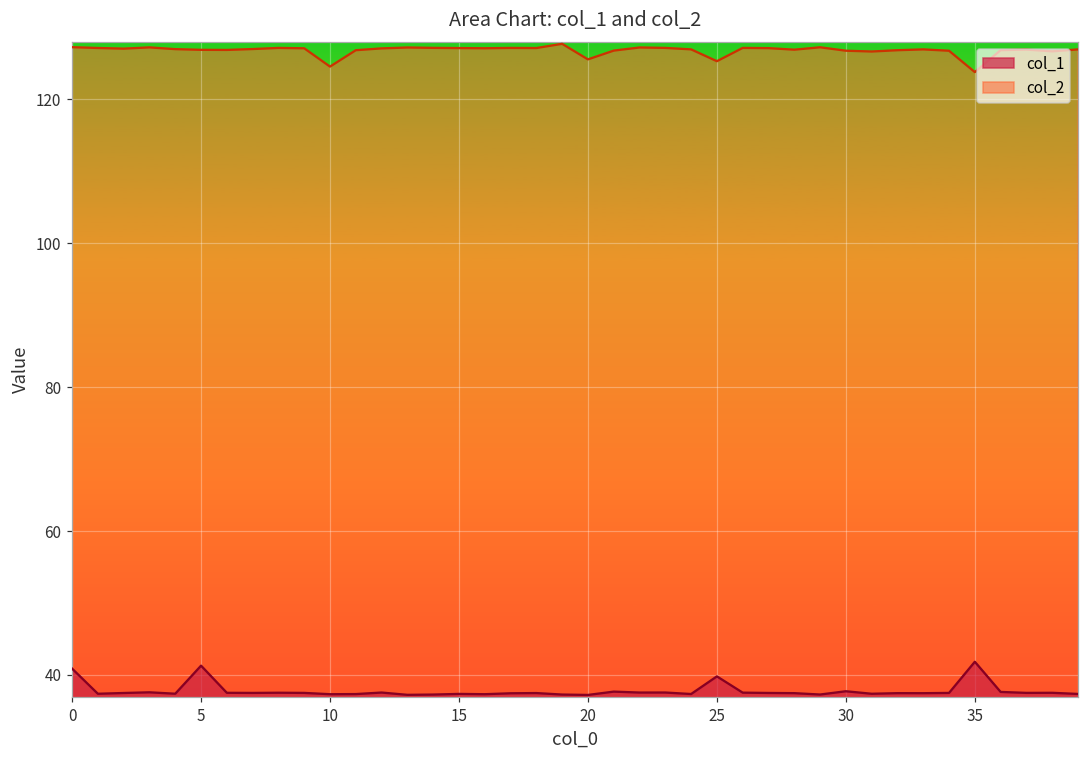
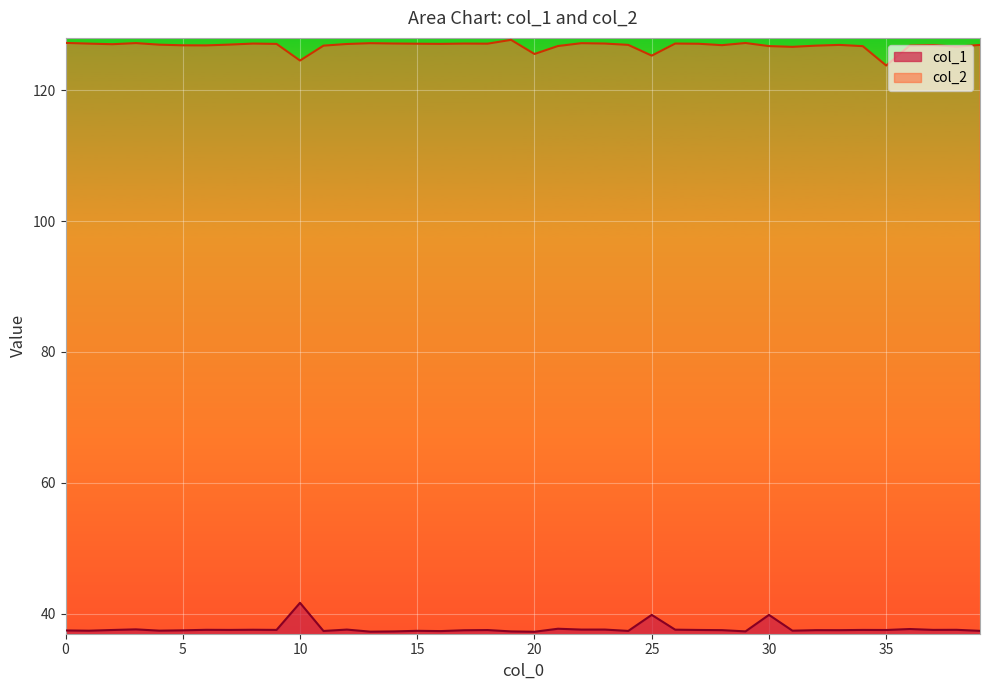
col_1, 0: 41 -> 37
col_1, 5: 41 -> 37
col_1, 10: 37 -> 42
col_1, 30: 38 -> 40
col_1, 35: 42 -> 37
